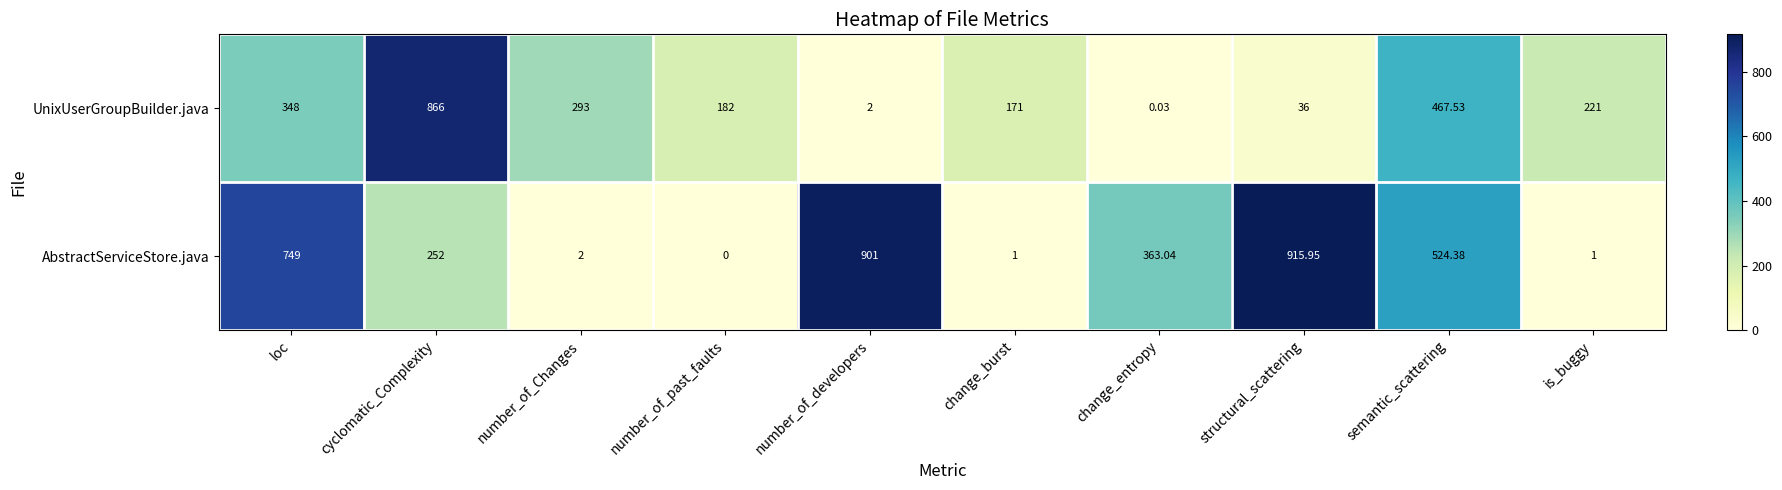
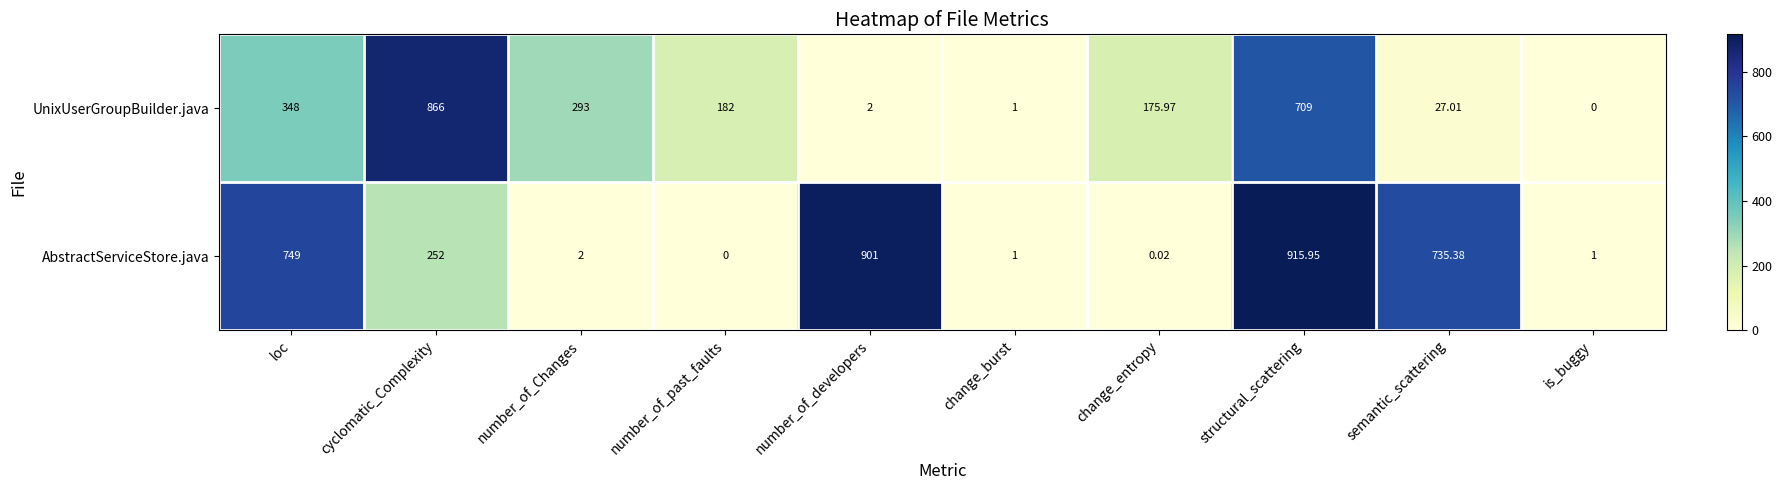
UnixUserGroupBuilder.java, change_burst: 171 -> 1
UnixUserGroupBuilder.java, change_entropy: 0.03 -> 175.97
UnixUserGroupBuilder.java, structural_scattering: 36 -> 709
UnixUserGroupBuilder.java, semantic_scattering: 467.53 -> 27.01
UnixUserGroupBuilder.java, is_buggy: 221 -> 0
AbstractServiceStore.java, change_entropy: 363.04 -> 0.02
AbstractServiceStore.java, semantic_scattering: 524.38 -> 735.38
